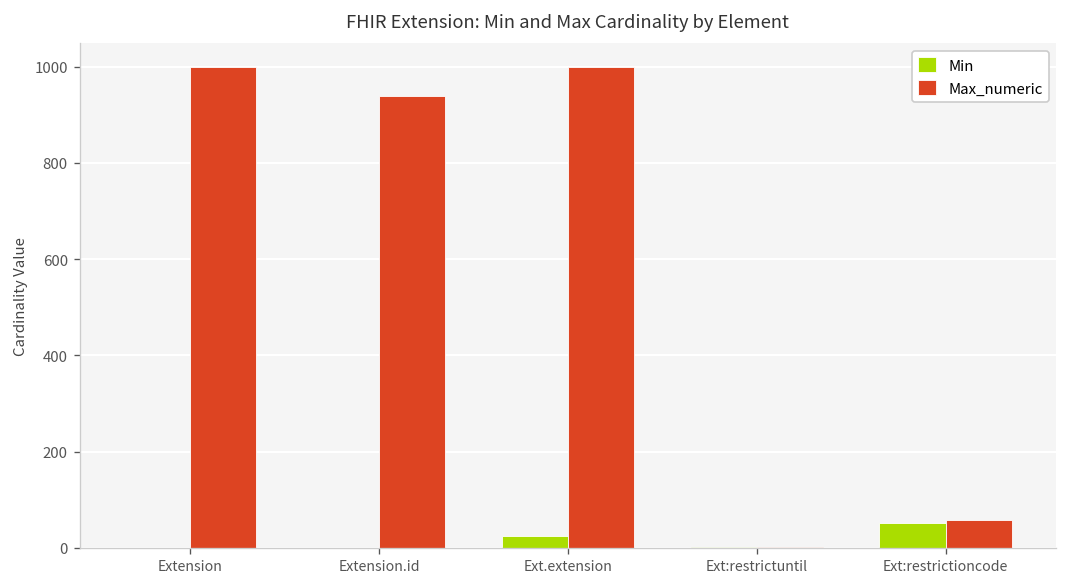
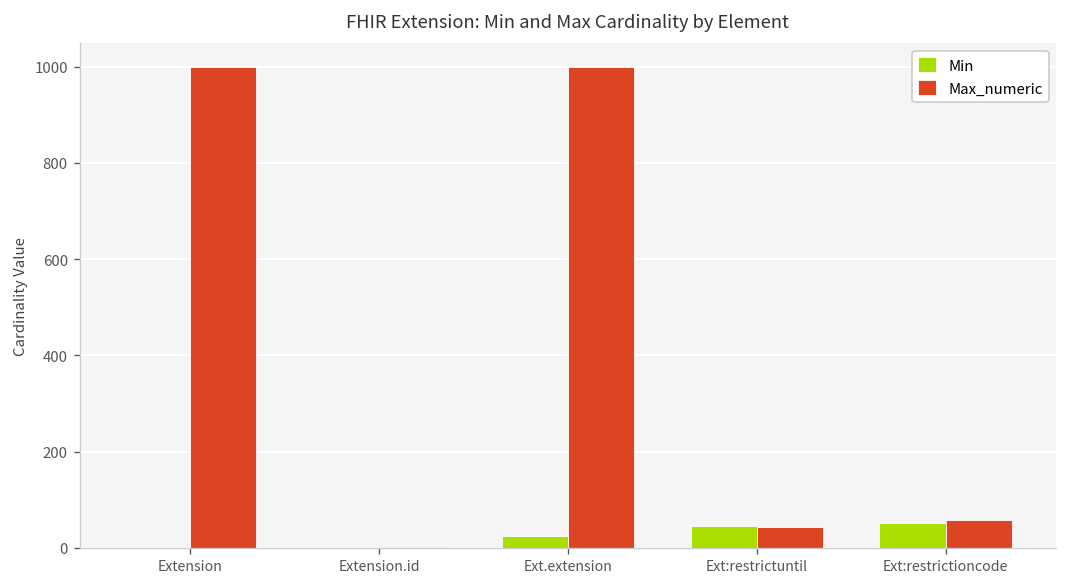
Max_numeric, Extension.id: 940 -> 0
Min, Ext:restrictuntil: 0 -> 50
Max_numeric, Ext:restrictuntil: 0 -> 40
